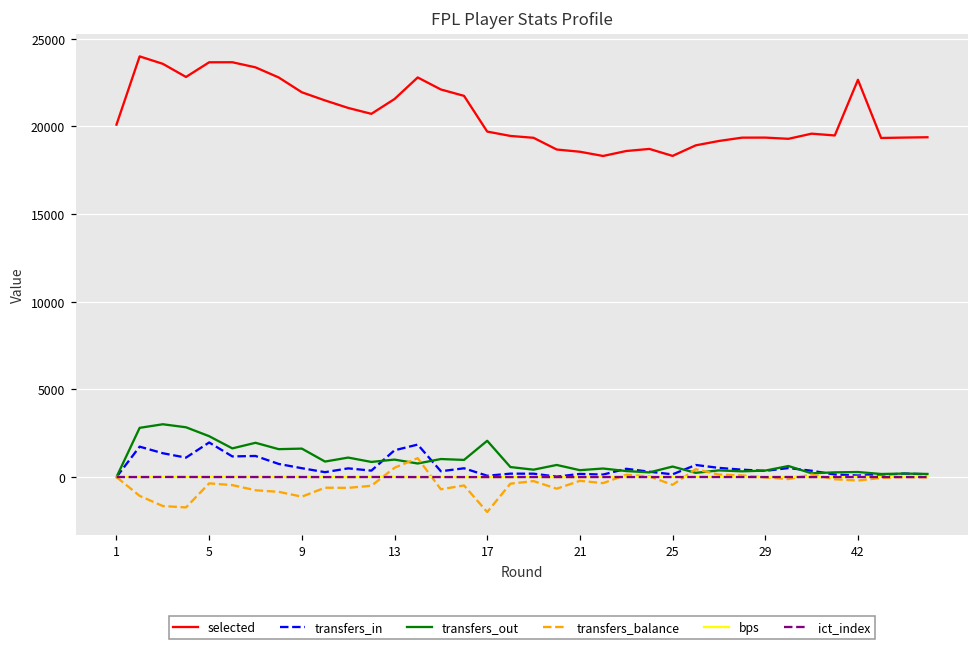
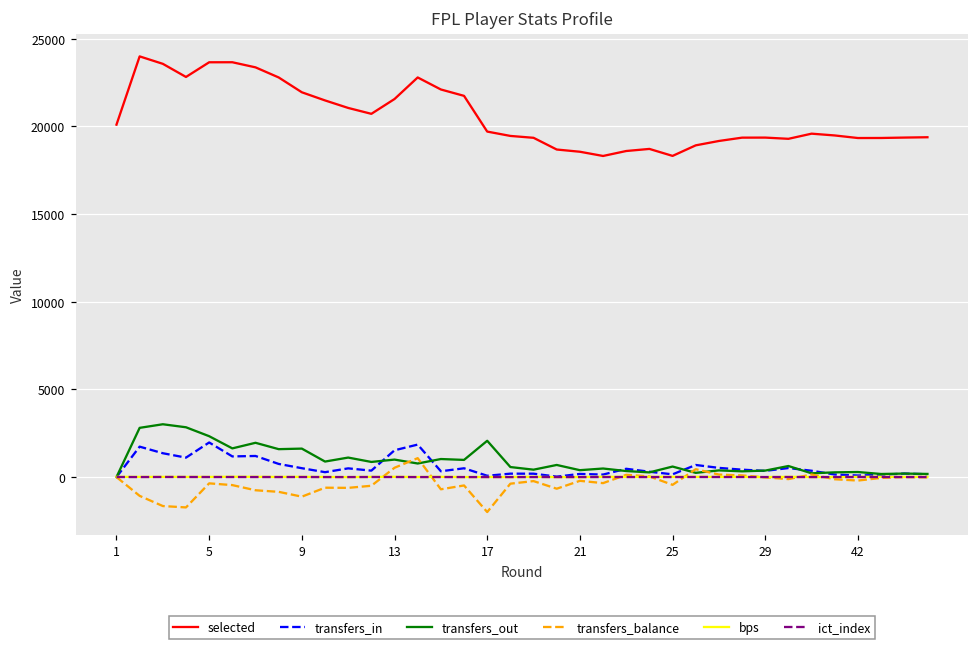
selected, 42: 22700 -> 19300
